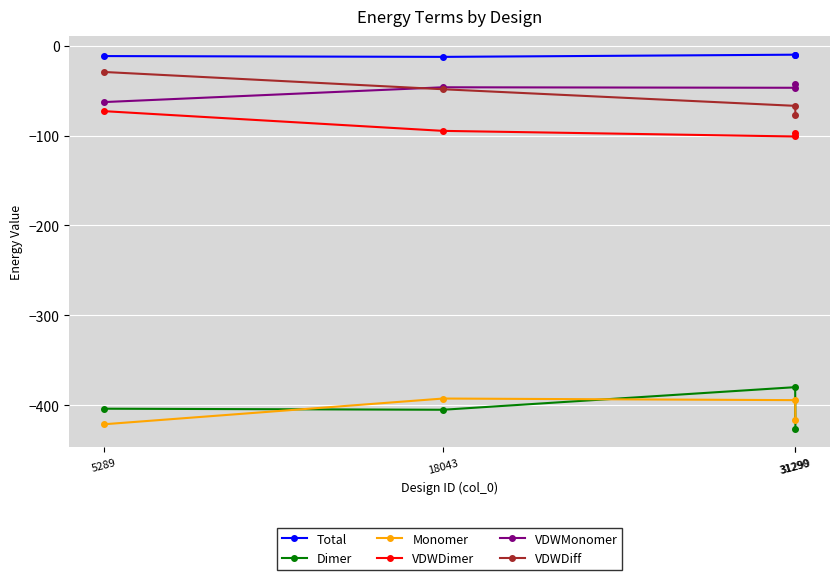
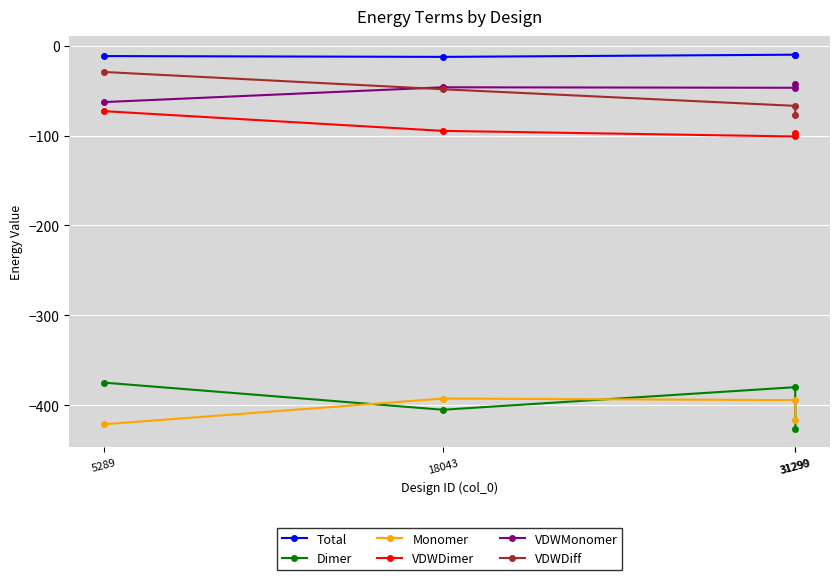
Dimer, 5289: -400 -> -370
